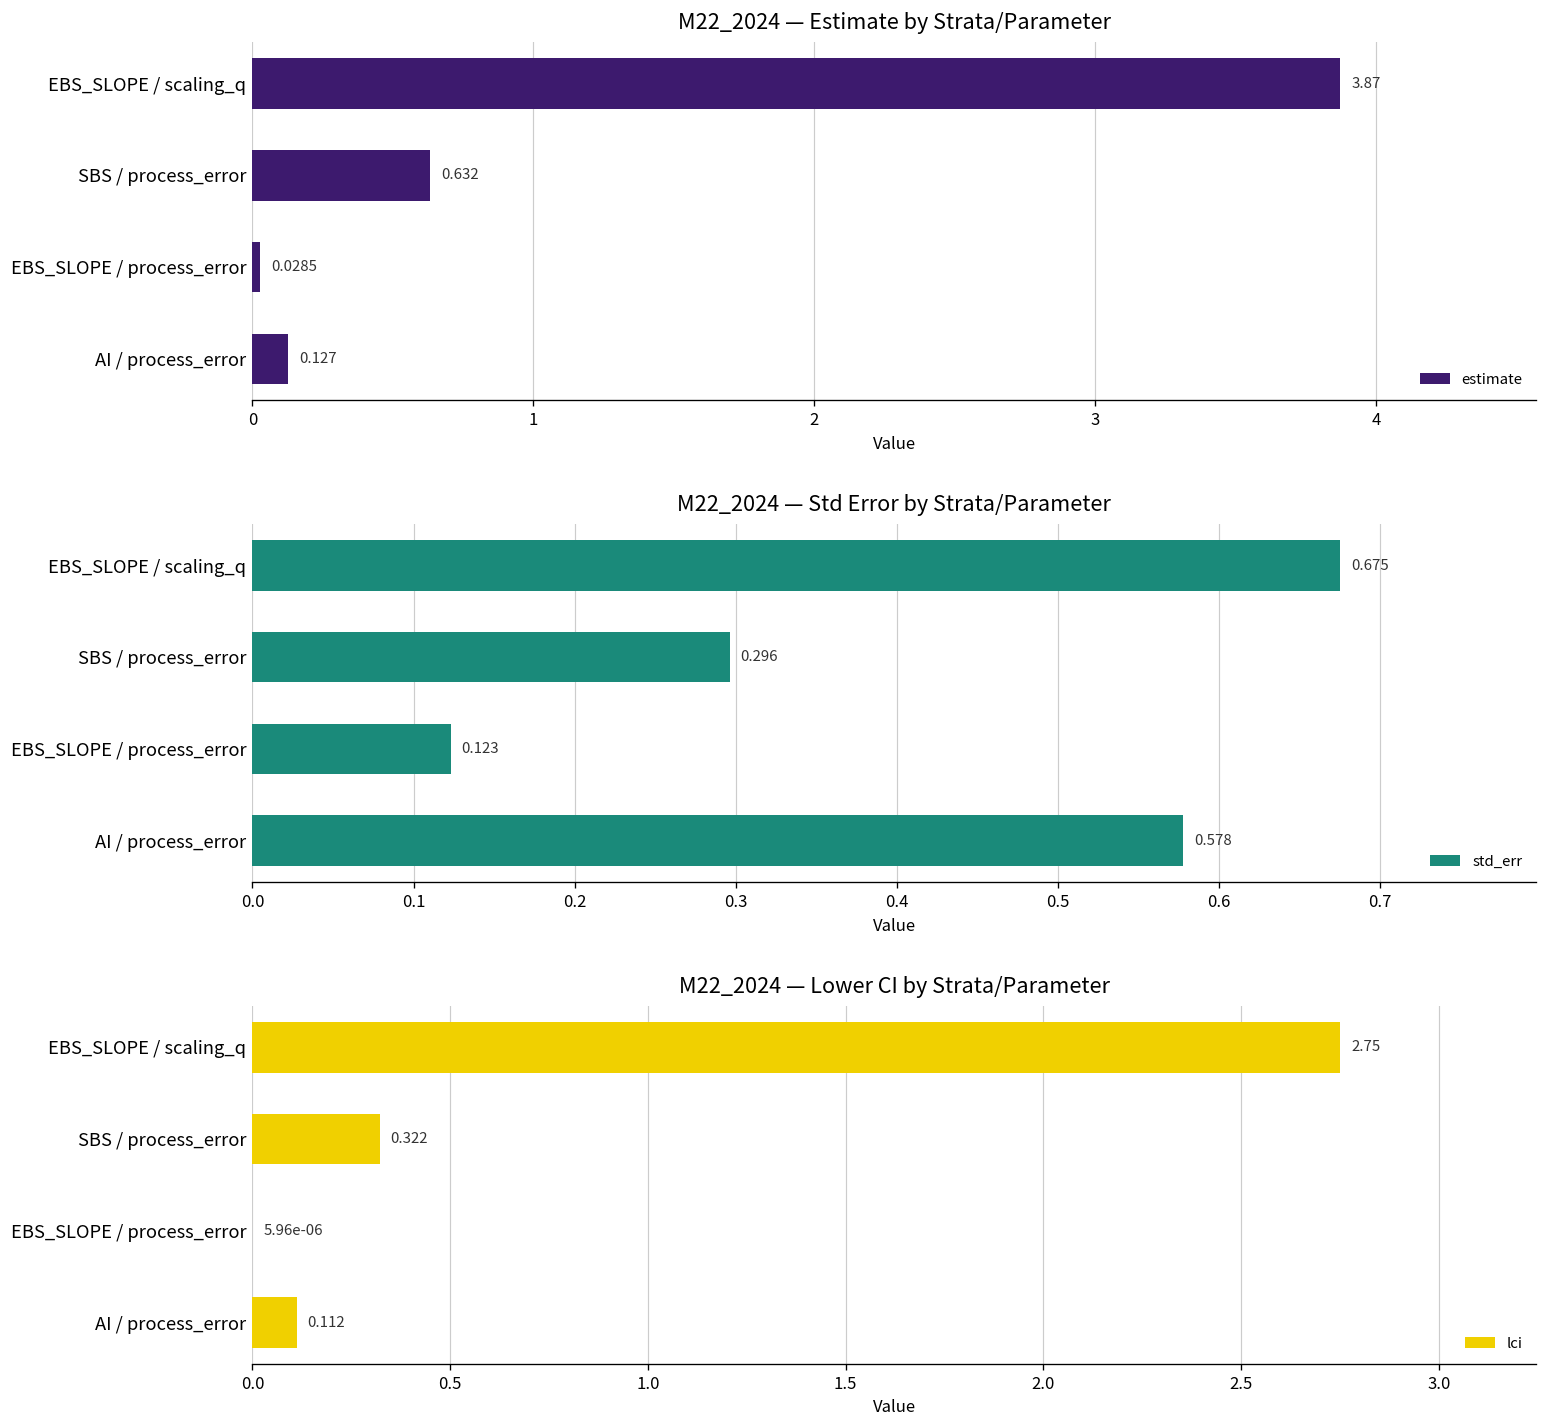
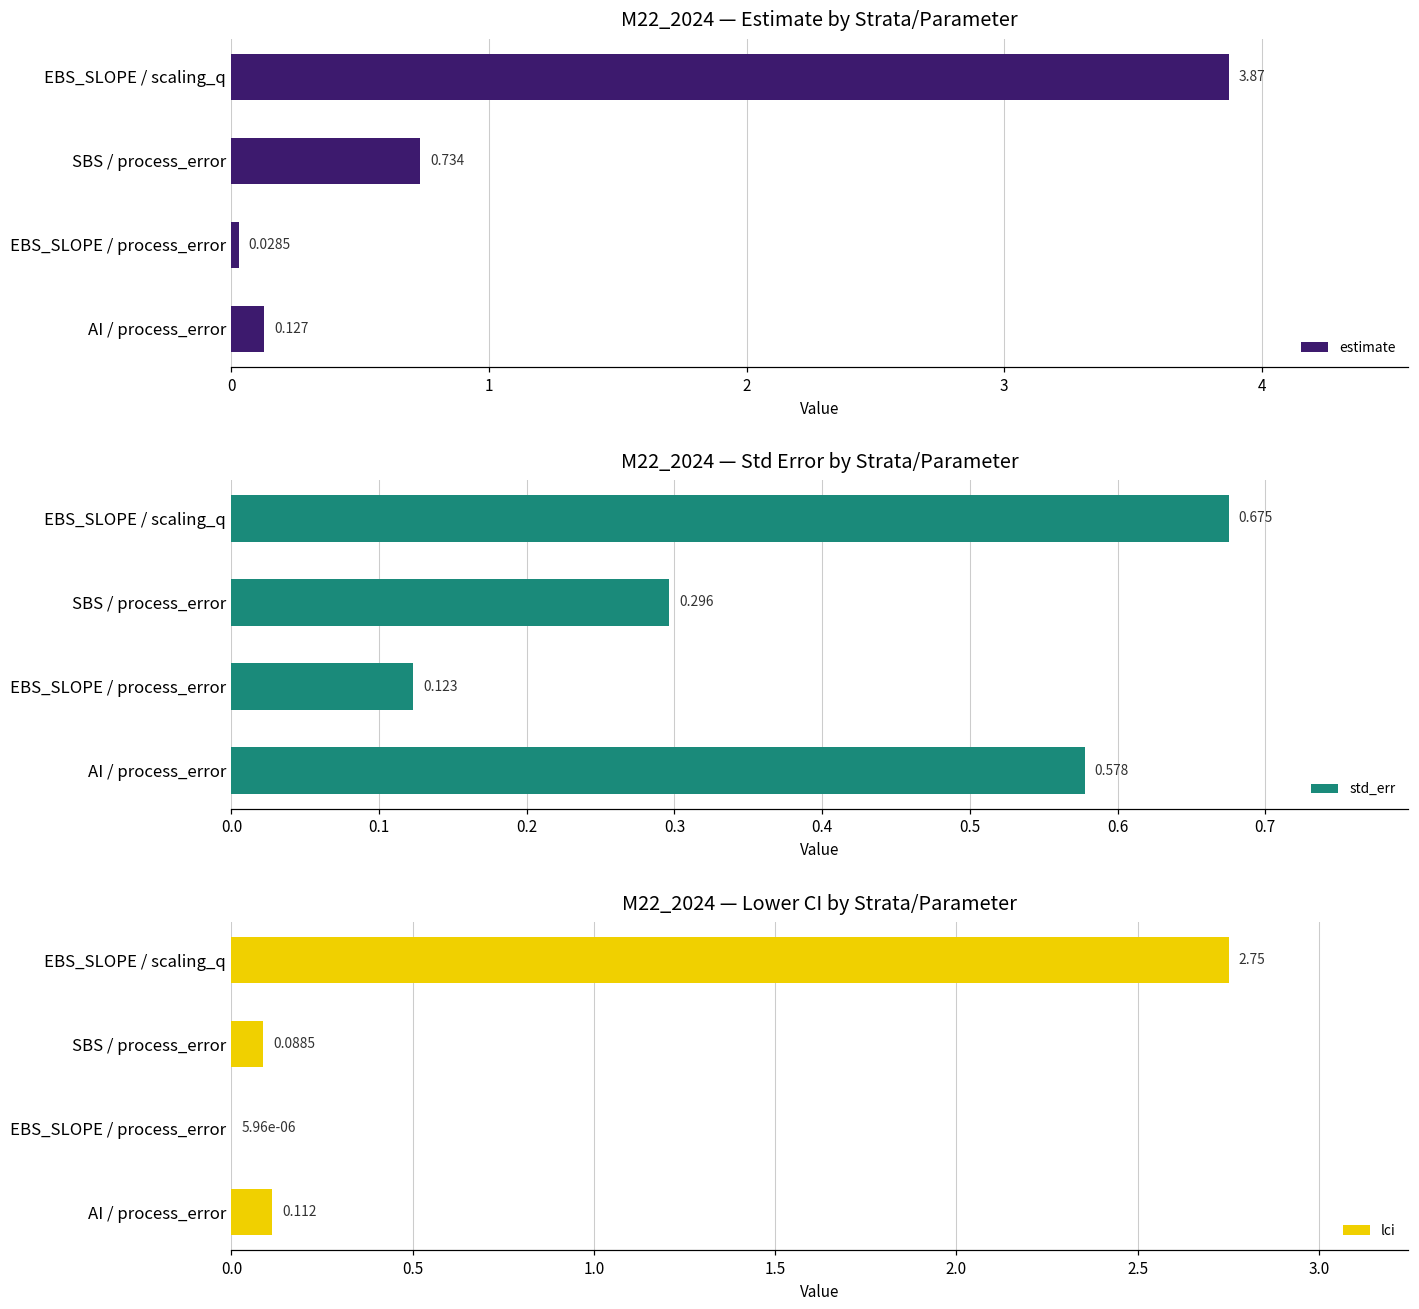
M22_2024 — Estimate by Strata/Parameter, SBS / process_error: 0.632 -> 0.734
M22_2024 — Lower CI by Strata/Parameter, SBS / process_error: 0.322 -> 0.0885
